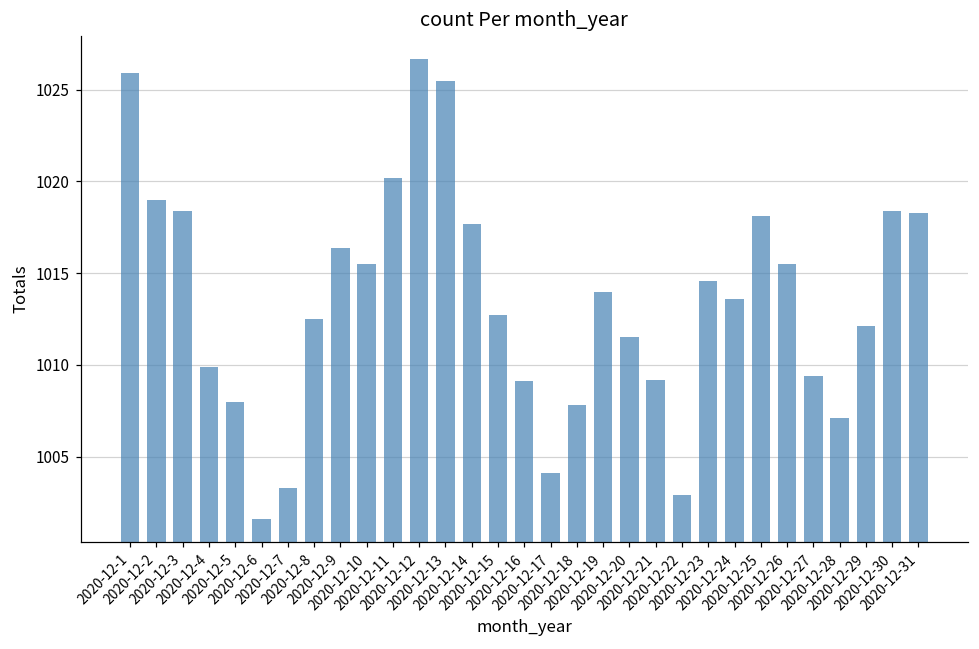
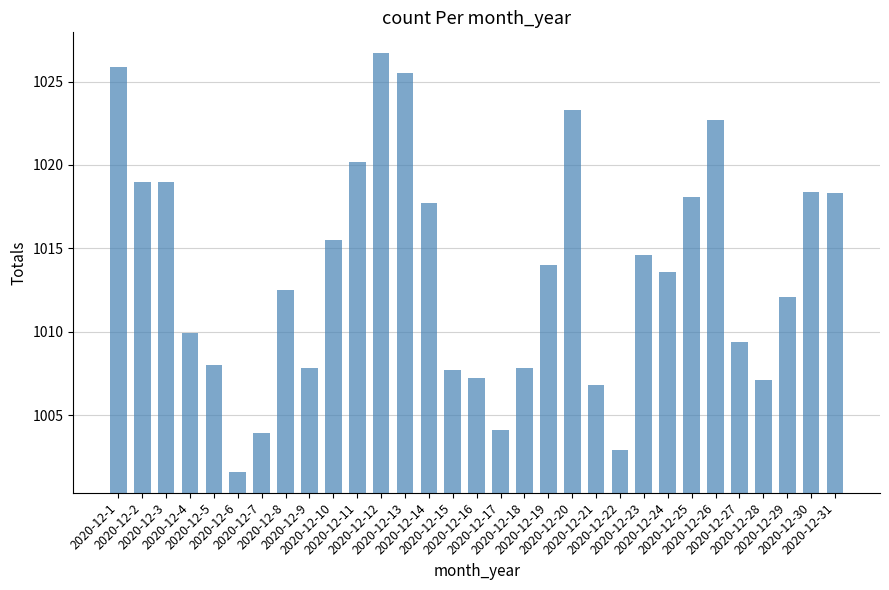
2020-12-3: 1018.4 -> 1019.0
2020-12-7: 1003.3 -> 1003.9
2020-12-9: 1016.4 -> 1007.8
2020-12-15: 1012.7 -> 1007.7
2020-12-16: 1009.1 -> 1007.2
2020-12-20: 1011.5 -> 1023.3
2020-12-21: 1009.2 -> 1006.8
2020-12-26: 1015.5 -> 1022.7
